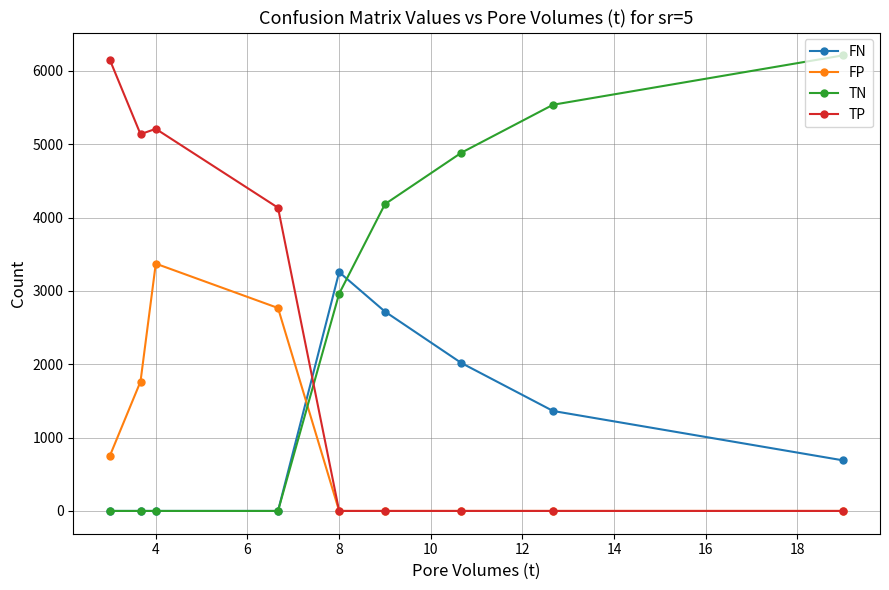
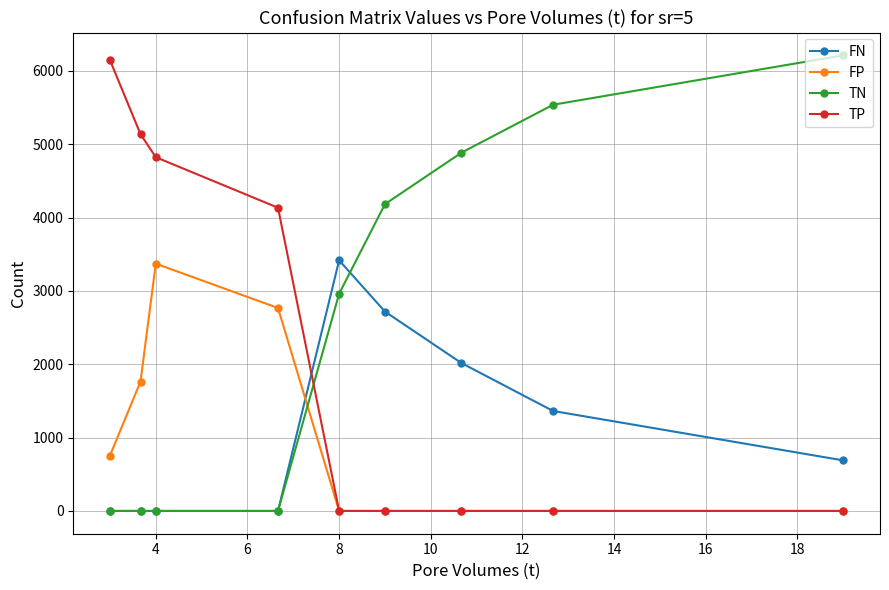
TP, 4: 5200 -> 4800
FN, 8: 3300 -> 3400
